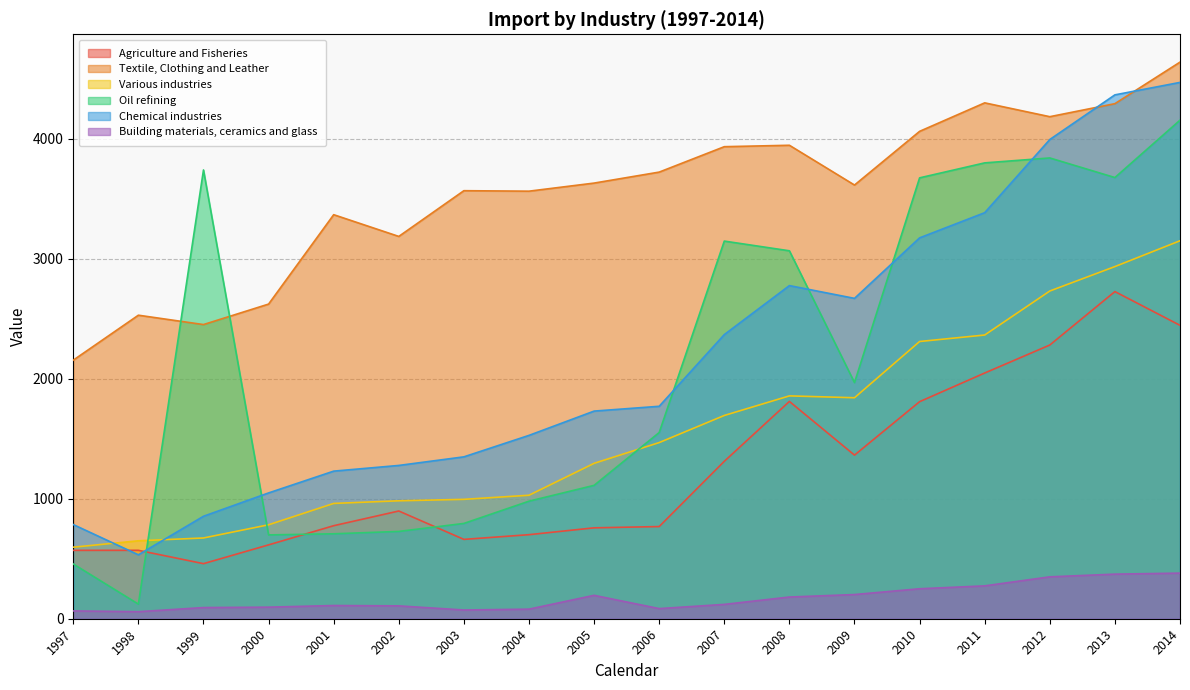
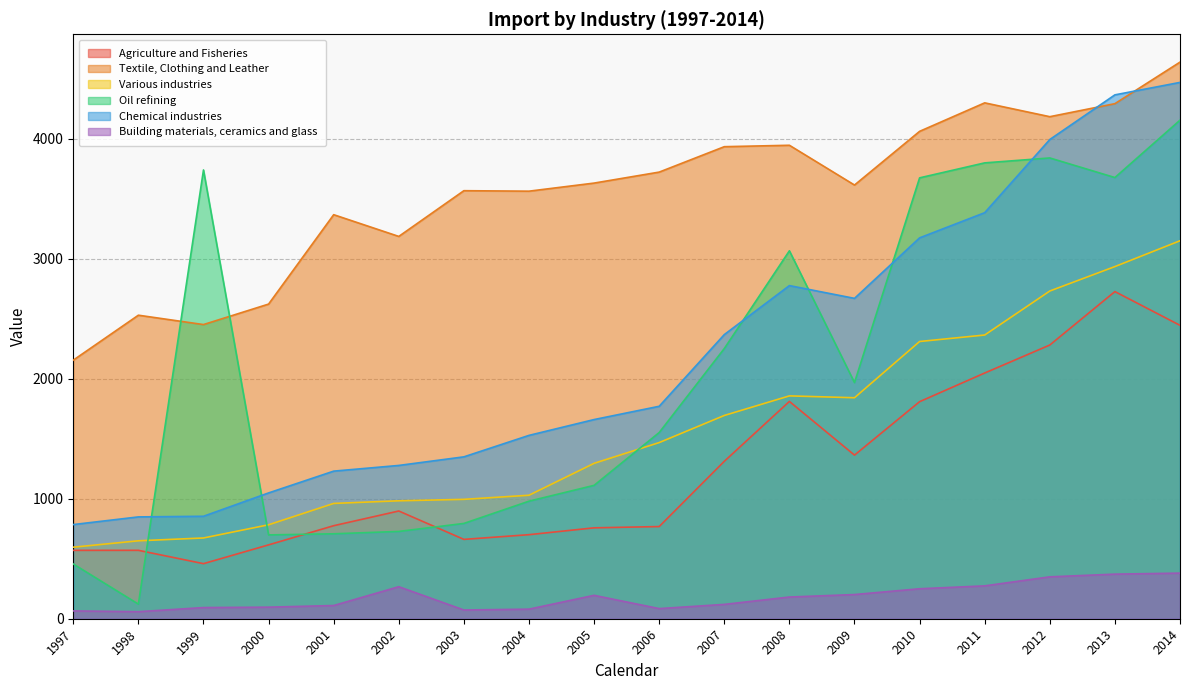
Chemical industries, 1998: 530 -> 850
Building materials, ceramics and glass, 2002: 110 -> 270
Chemical industries, 2005: 1730 -> 1660
Oil refining, 2007: 3150 -> 2250
